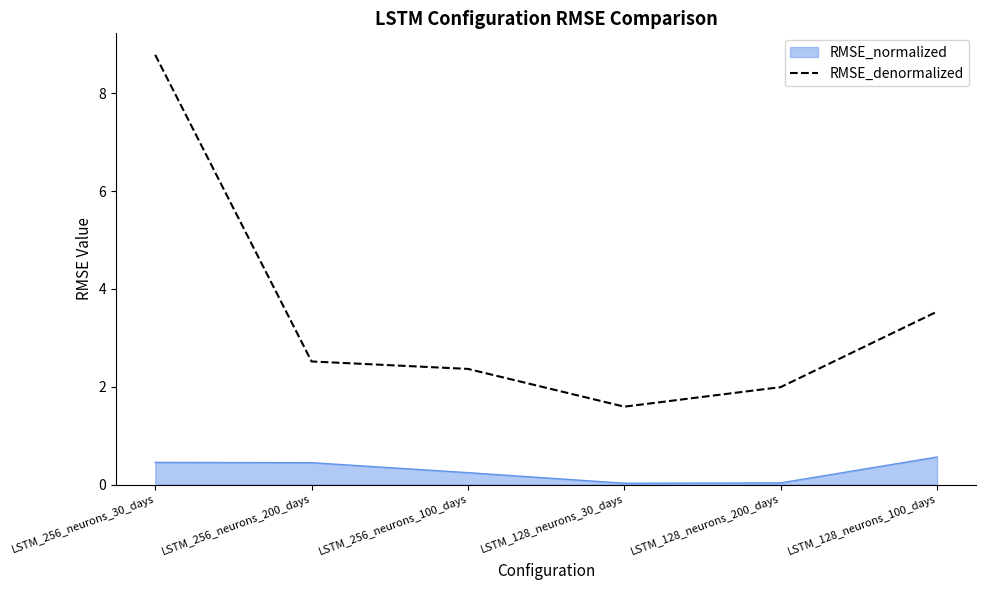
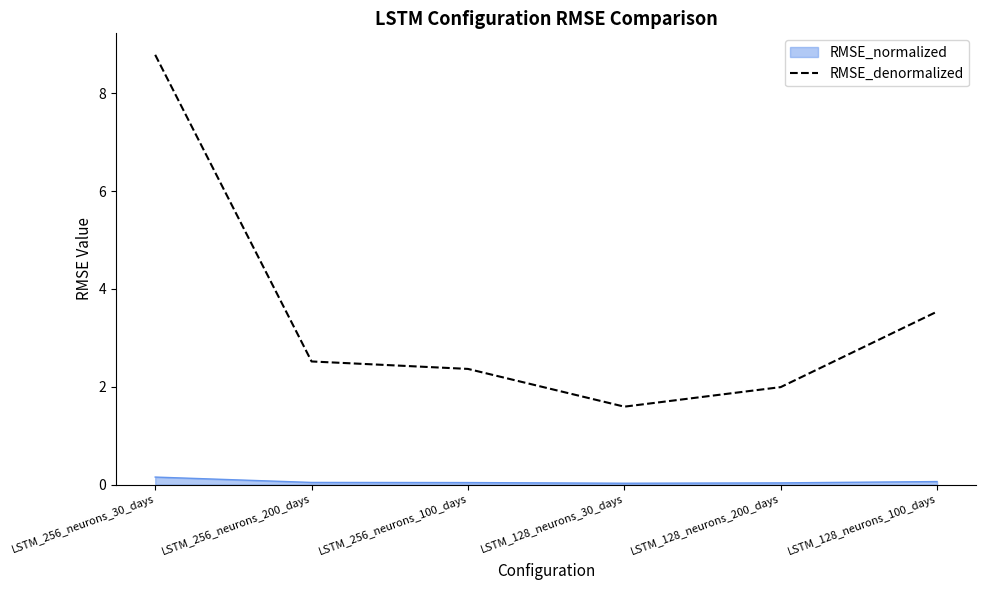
RMSE_normalized, LSTM_256_neurons_30_days: 0.5 -> 0.2
RMSE_normalized, LSTM_256_neurons_200_days: 0.4 -> 0.0
RMSE_normalized, LSTM_256_neurons_100_days: 0.2 -> 0.0
RMSE_normalized, LSTM_128_neurons_100_days: 0.6 -> 0.1
